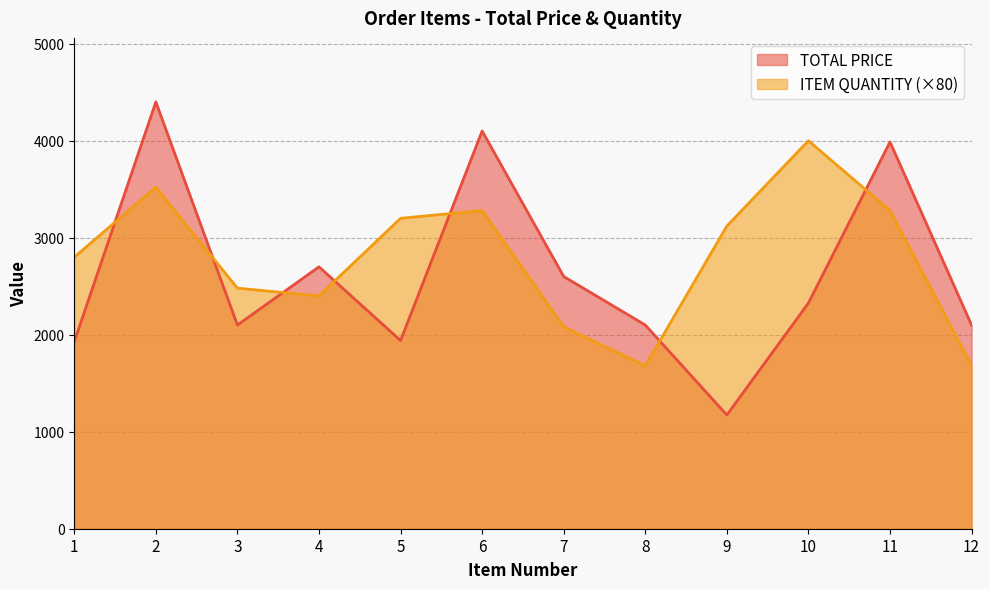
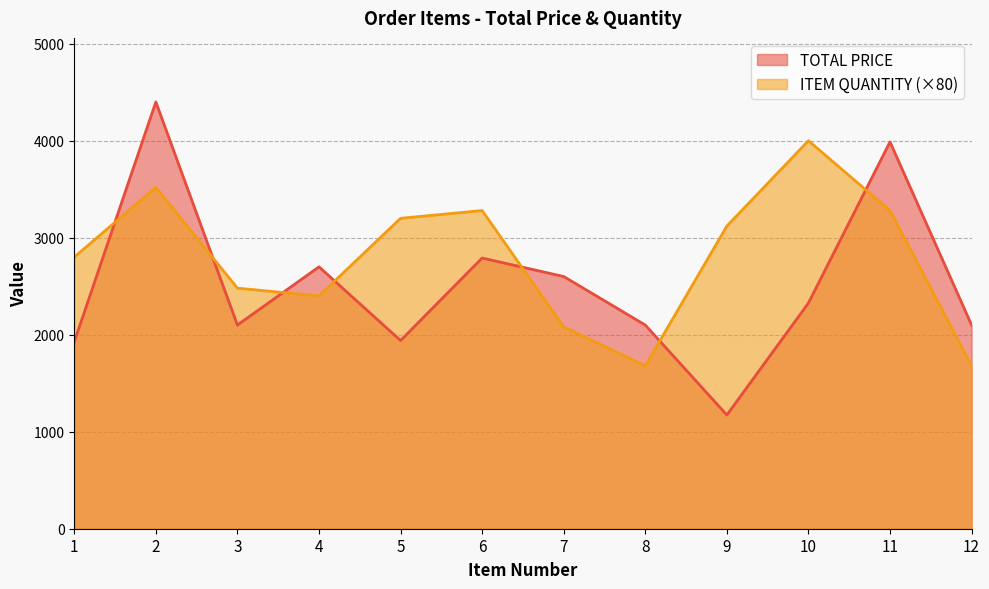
TOTAL PRICE, 6: 4100 -> 2800
